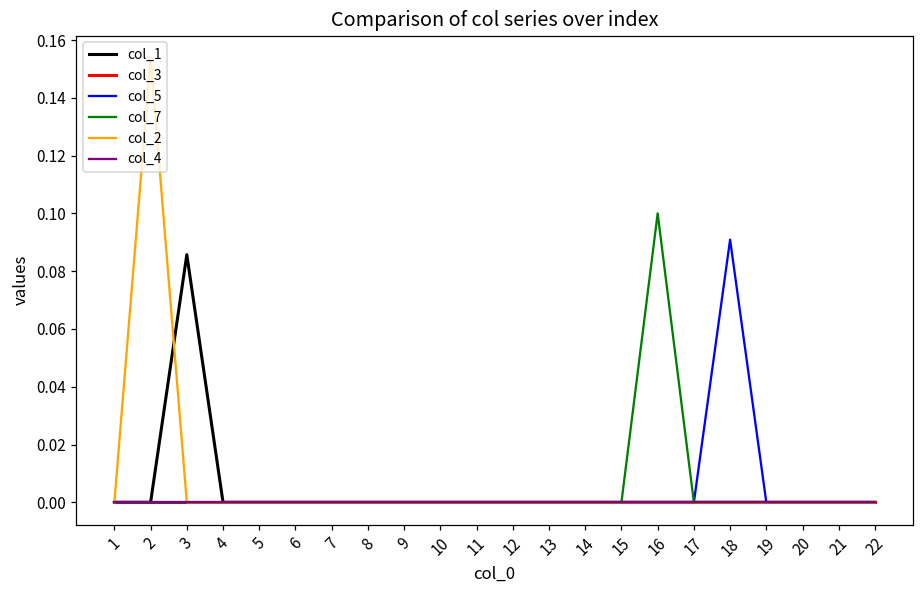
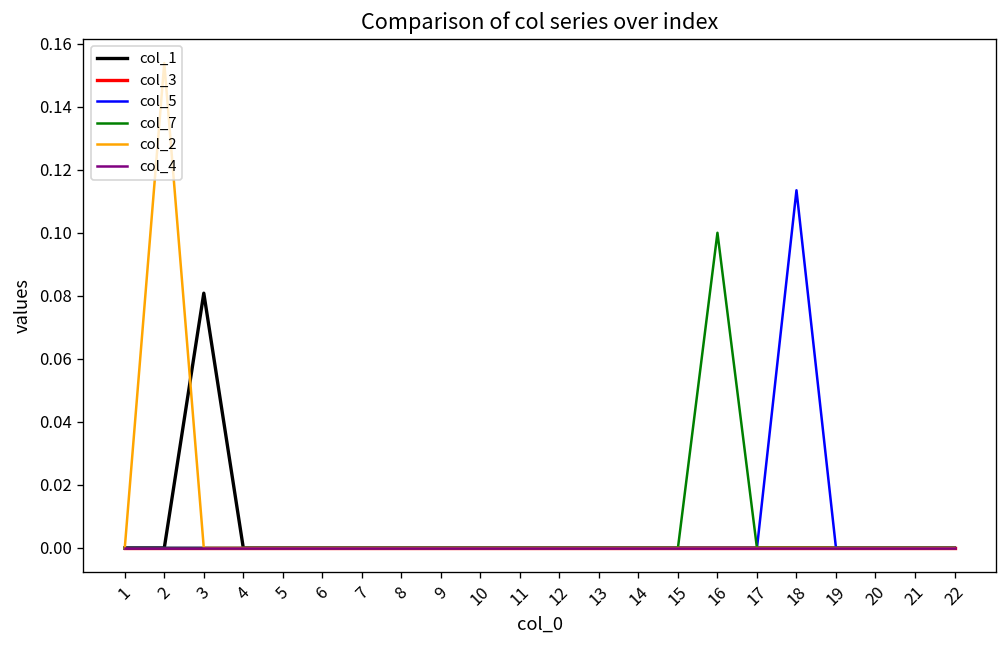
col_1, 3: 0.086 -> 0.081
col_5, 18: 0.091 -> 0.113
